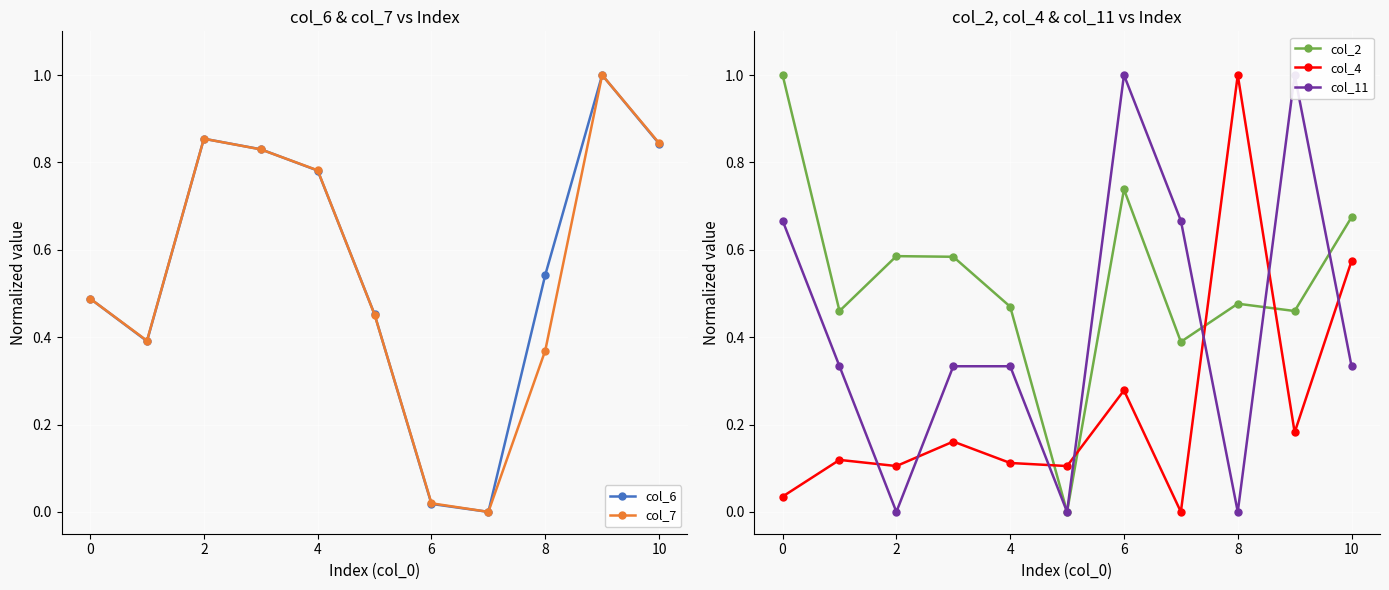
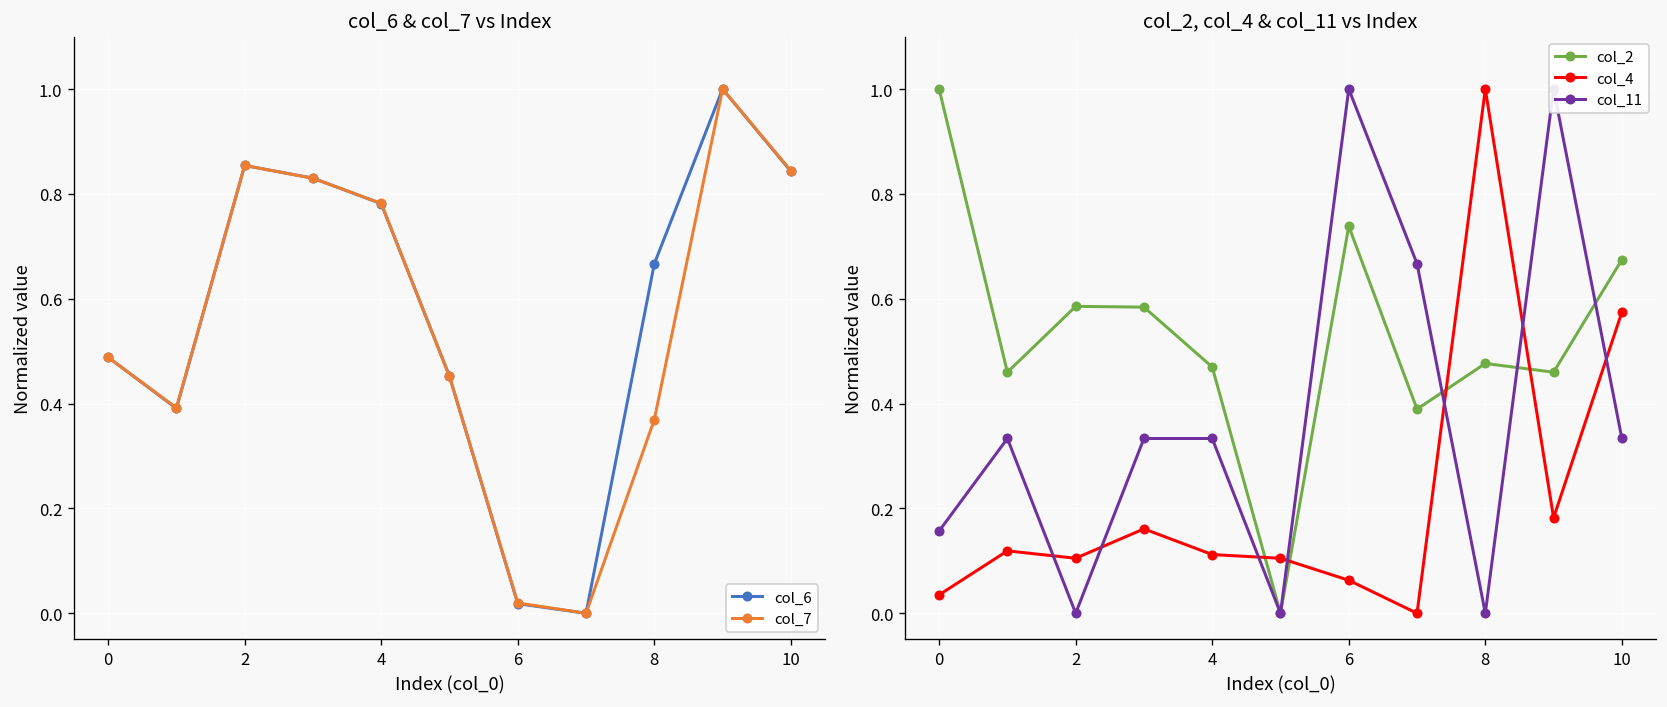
col_6 & col_7 vs Index, col_6, 8: 0.54 -> 0.67
col_2, col_4 & col_11 vs Index, col_11, 0: 0.67 -> 0.16
col_2, col_4 & col_11 vs Index, col_4, 6: 0.28 -> 0.06
